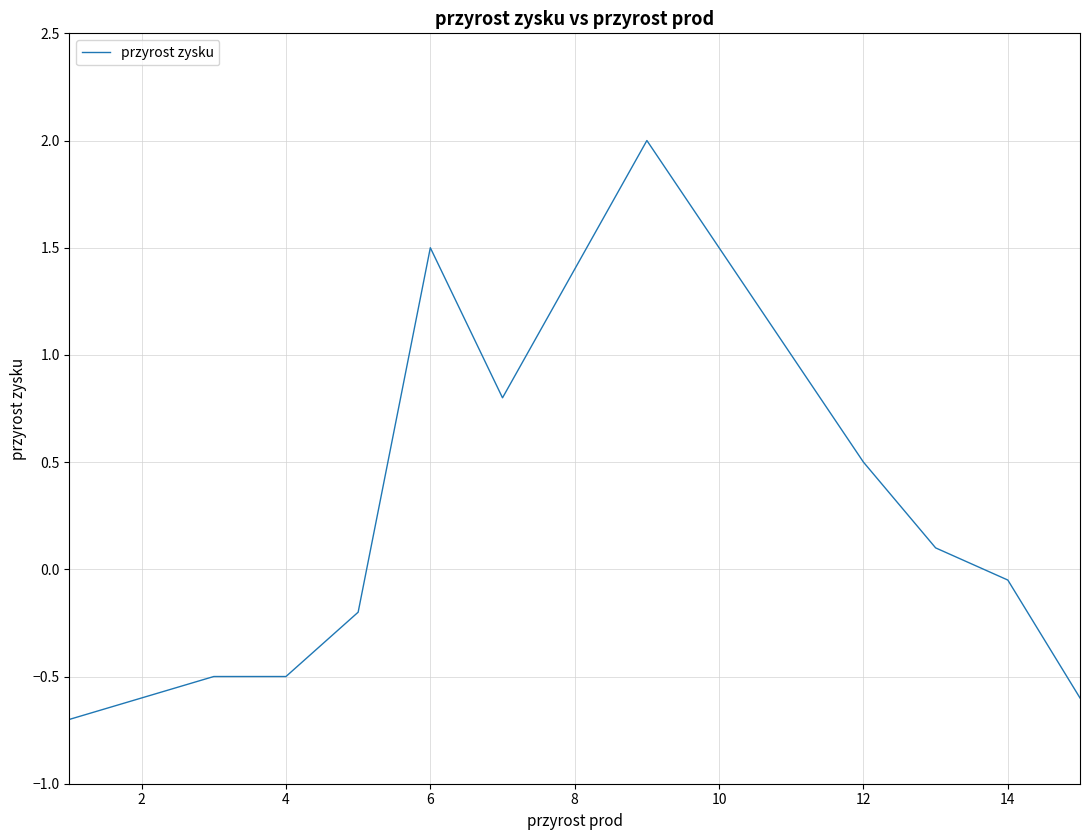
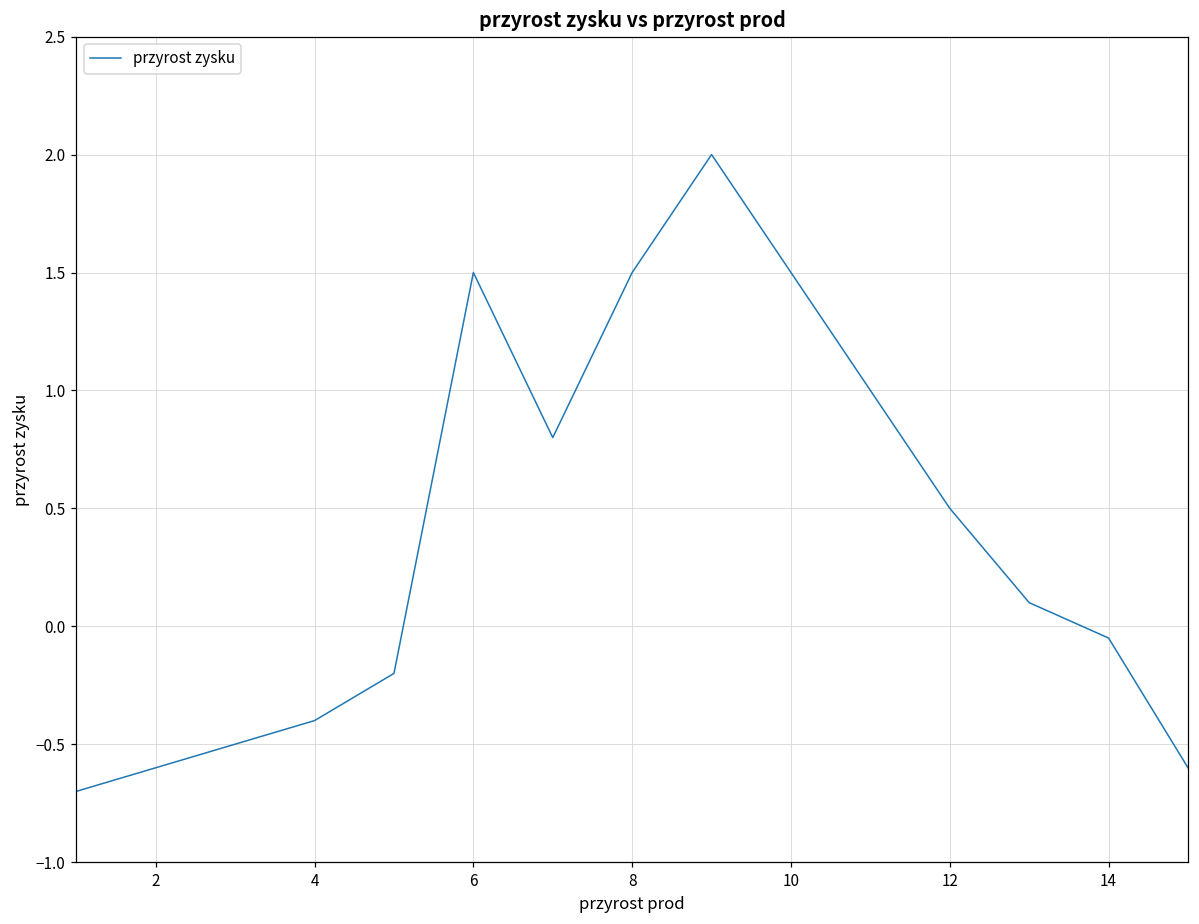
4: -0.5 -> -0.4
8: 1.4 -> 1.5
